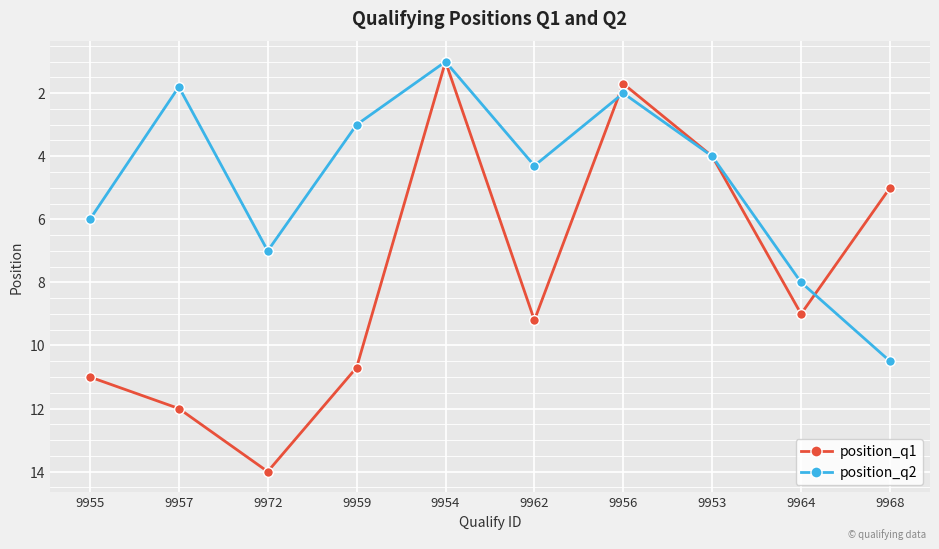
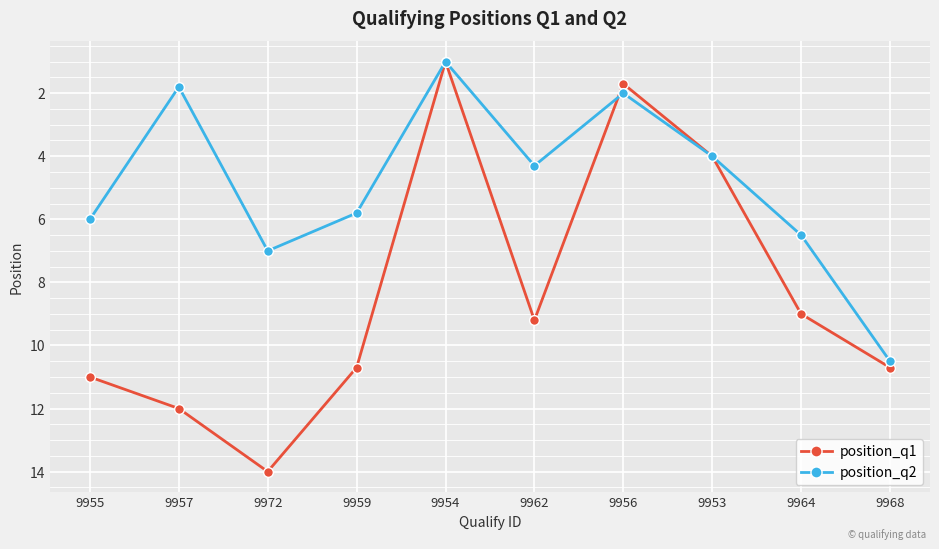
position_q2, 9959: 3.0 -> 5.8
position_q2, 9964: 8.0 -> 6.5
position_q1, 9968: 5.0 -> 10.7
